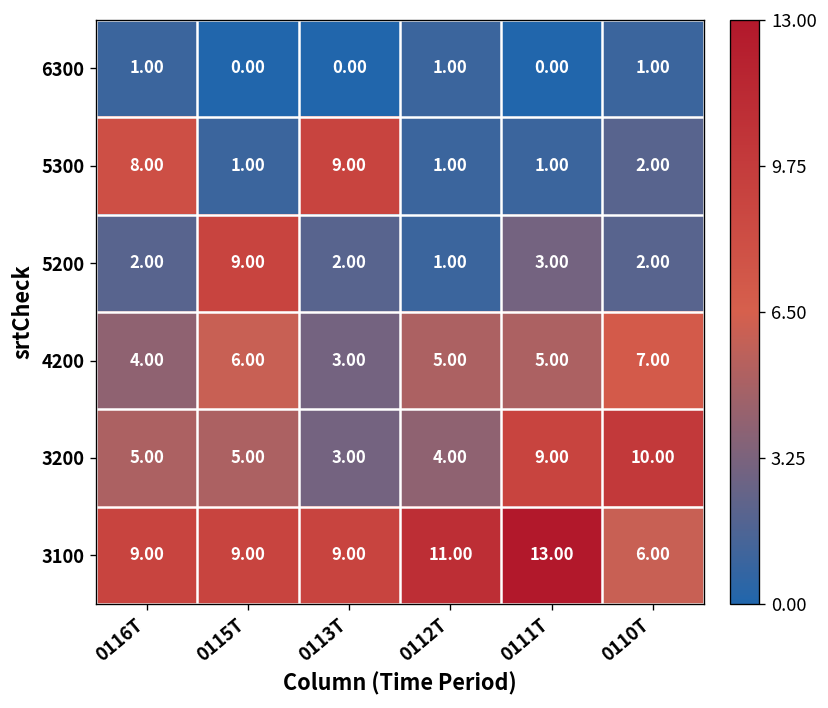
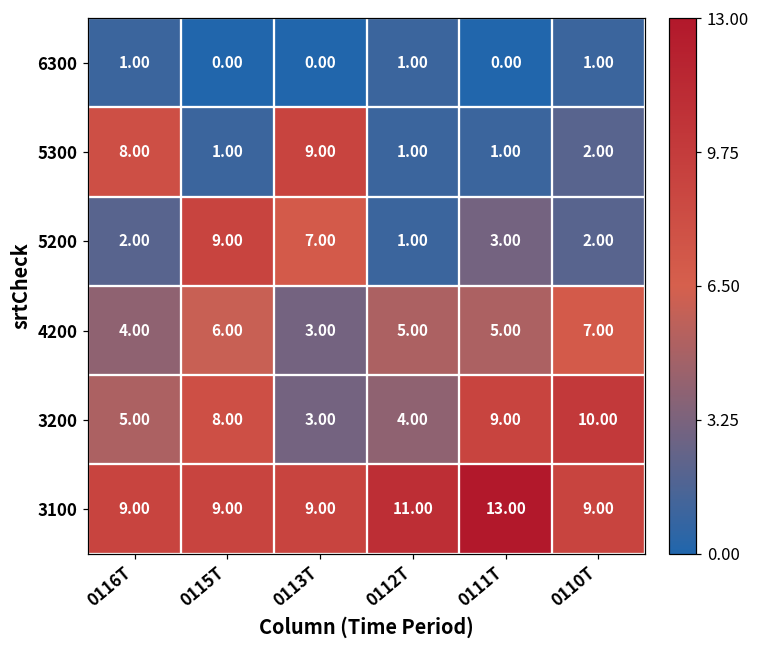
5200, 0113T: 2.00 -> 7.00
3200, 0115T: 5.00 -> 8.00
3100, 0110T: 6.00 -> 9.00
